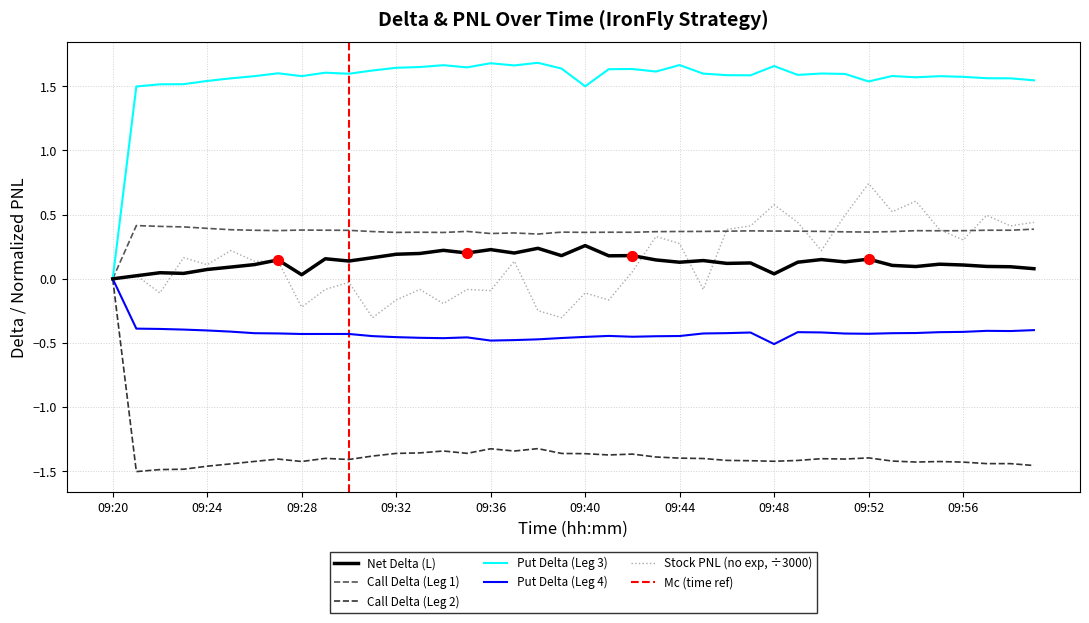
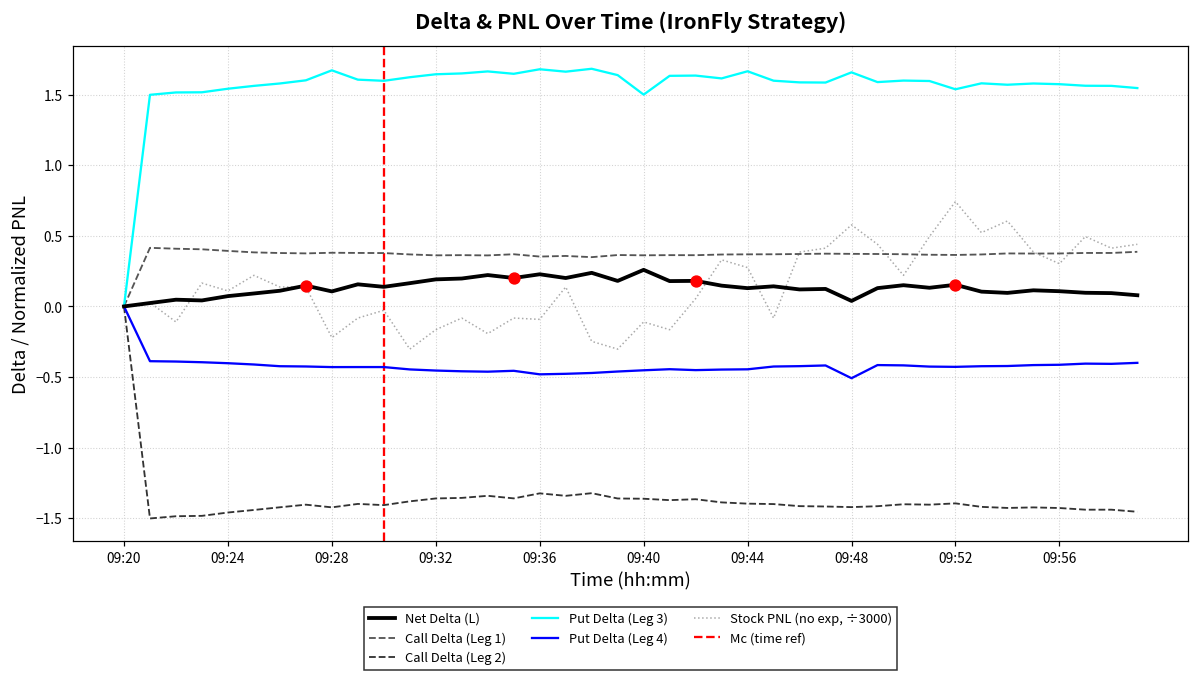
Net Delta (L), 09:28: 0.03 -> 0.11
Put Delta (Leg 3), 09:28: 1.58 -> 1.67
